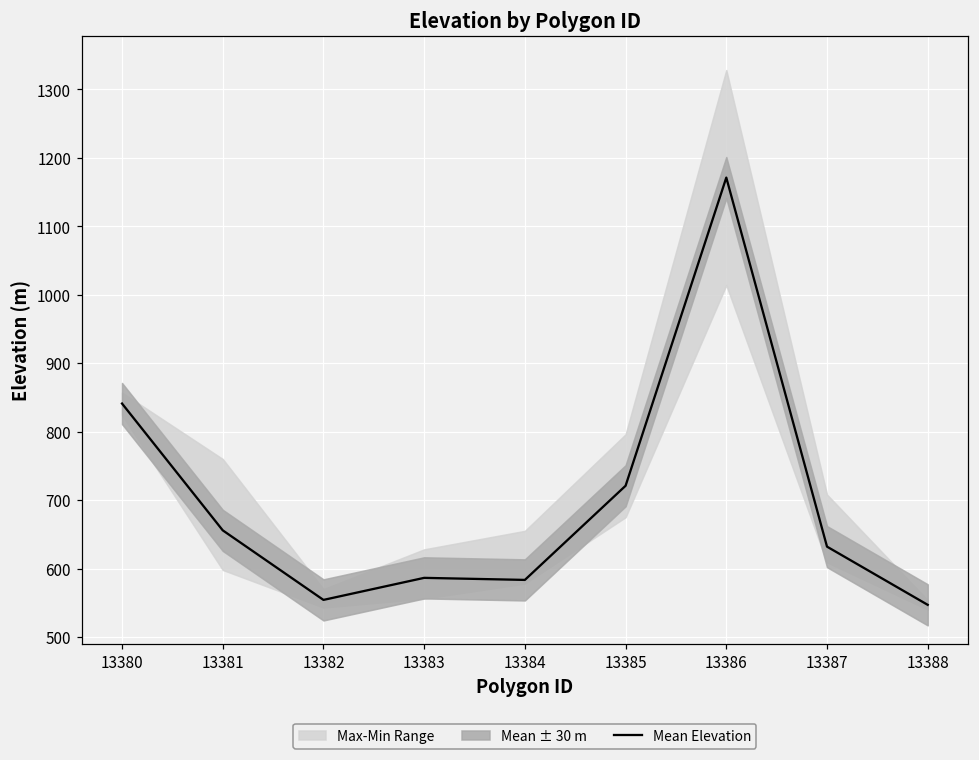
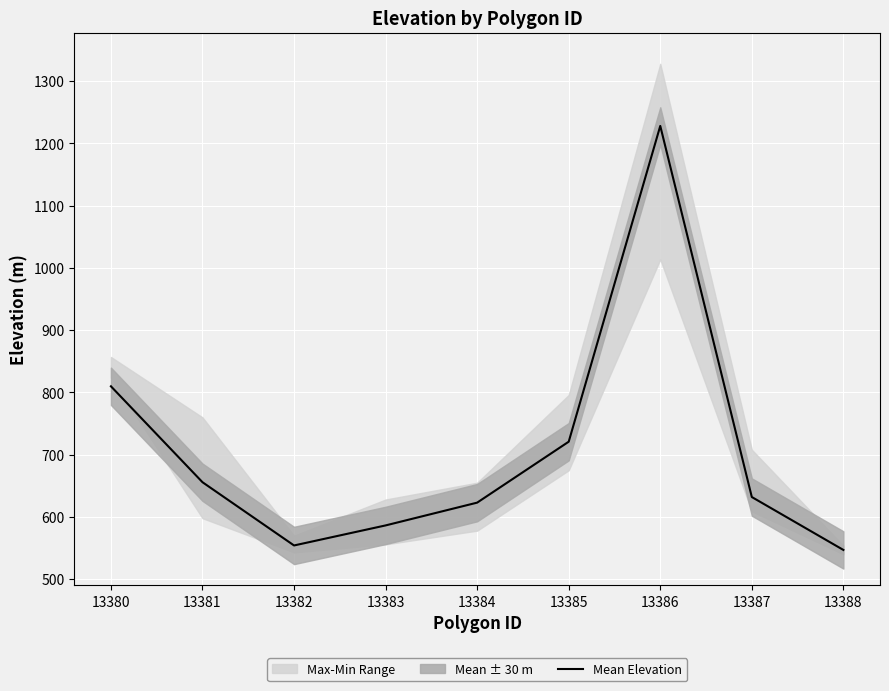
Mean Elevation, 13380: 840 -> 810
Mean Elevation, 13384: 580 -> 620
Mean Elevation, 13386: 1170 -> 1230
